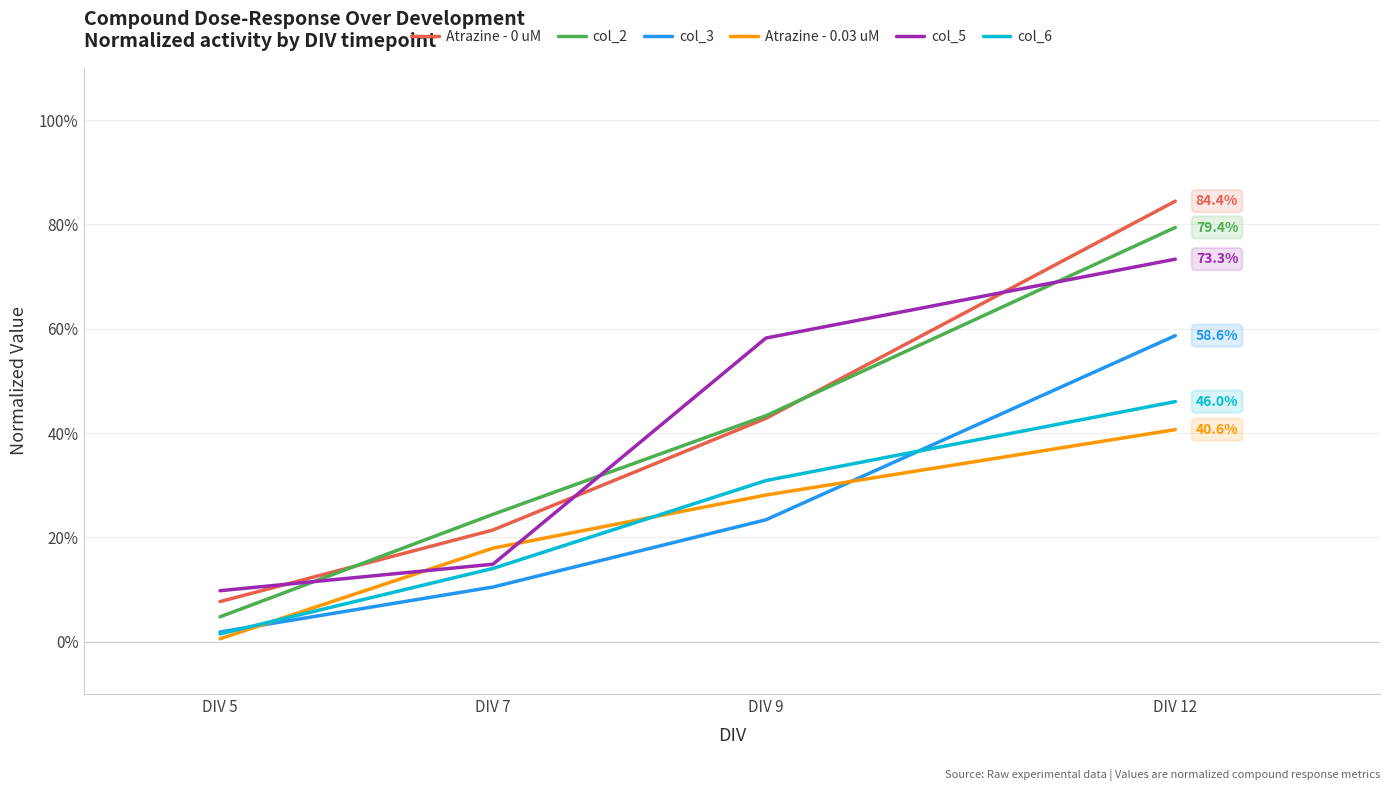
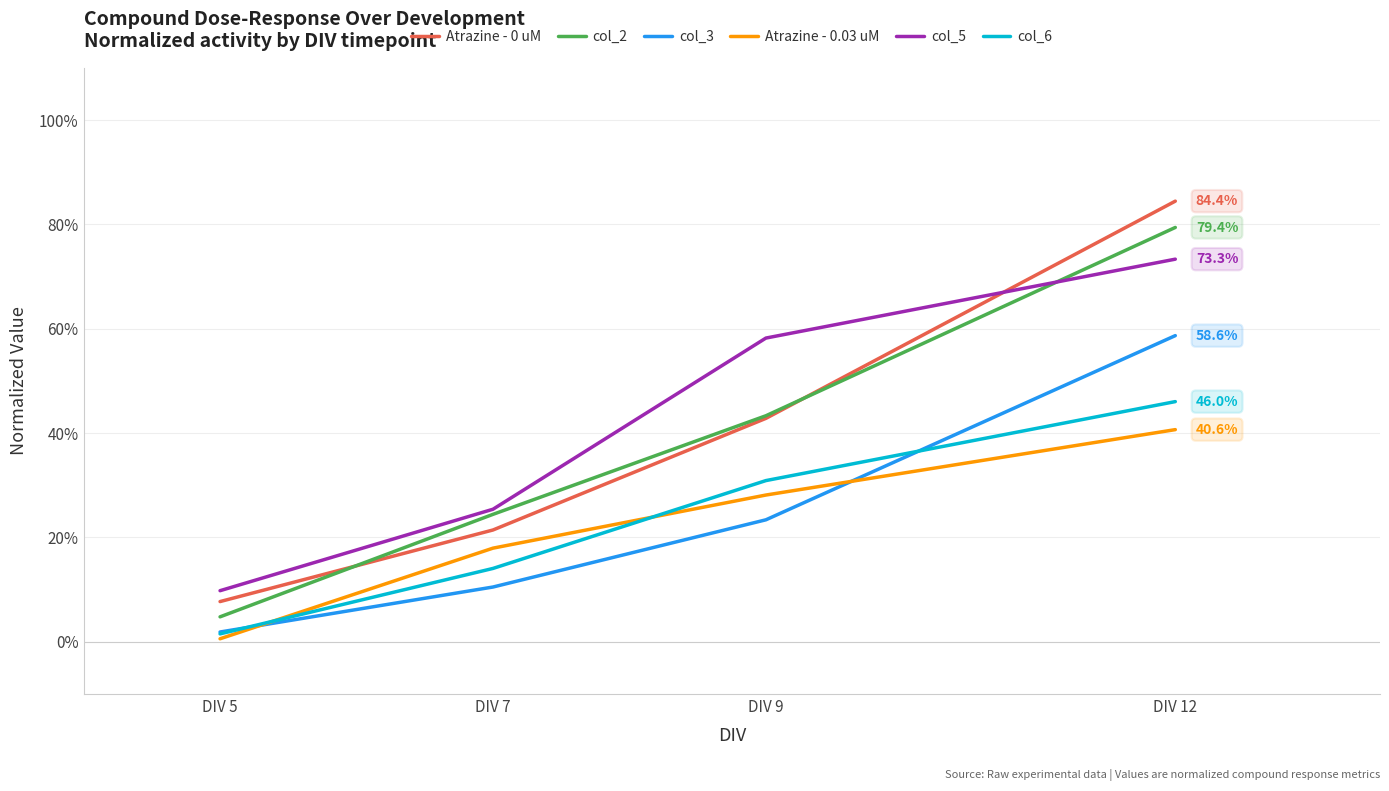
col_5, DIV 7: 15% -> 25%
